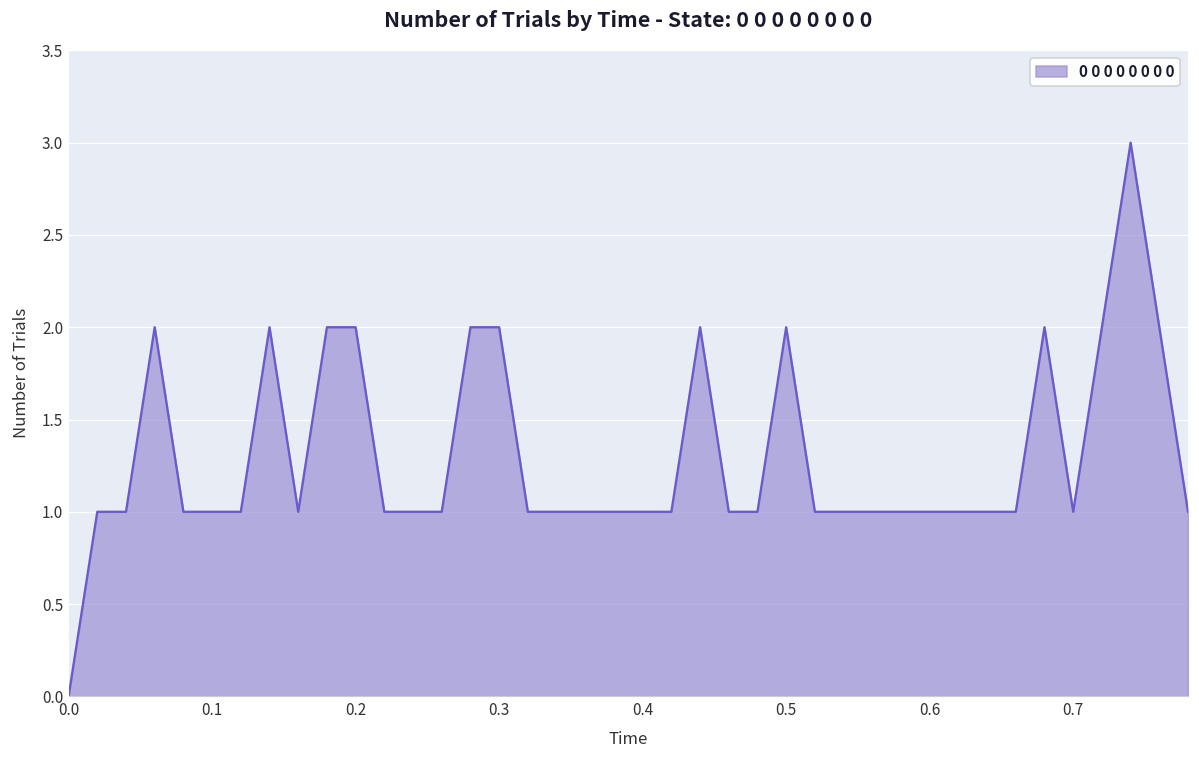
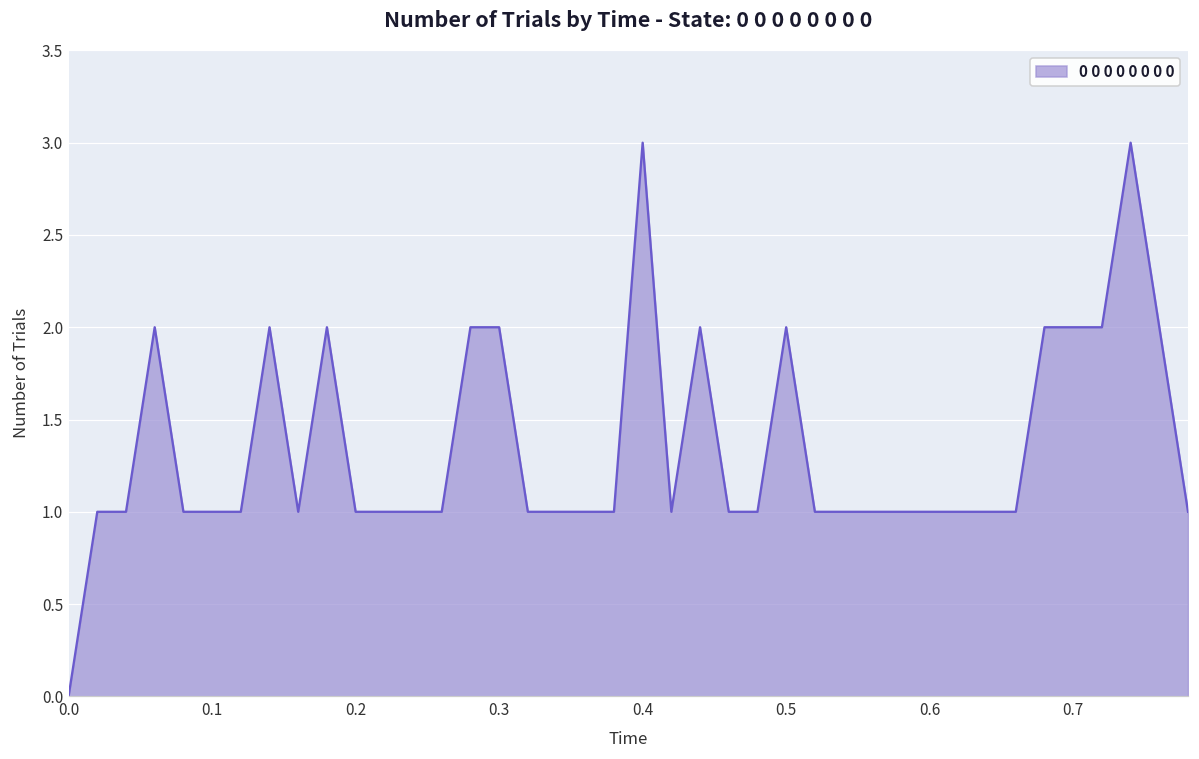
0.2: 2 -> 1
0.4: 1 -> 3
0.7: 1 -> 2
